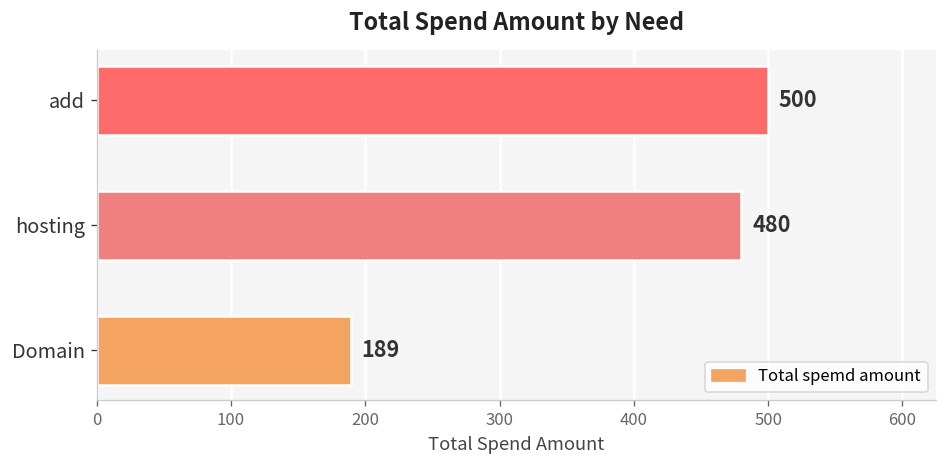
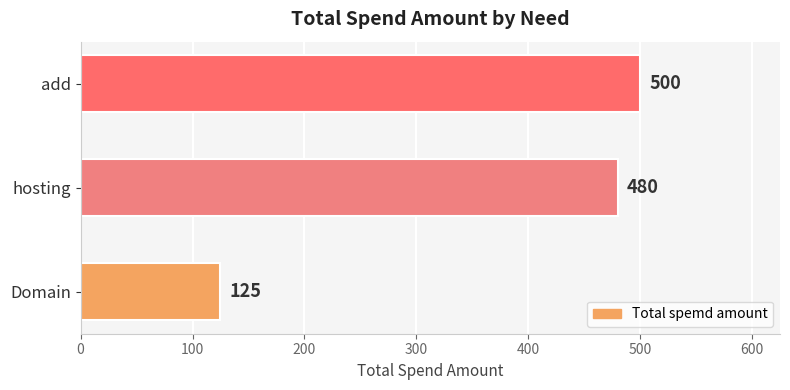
Domain: 189 -> 125
